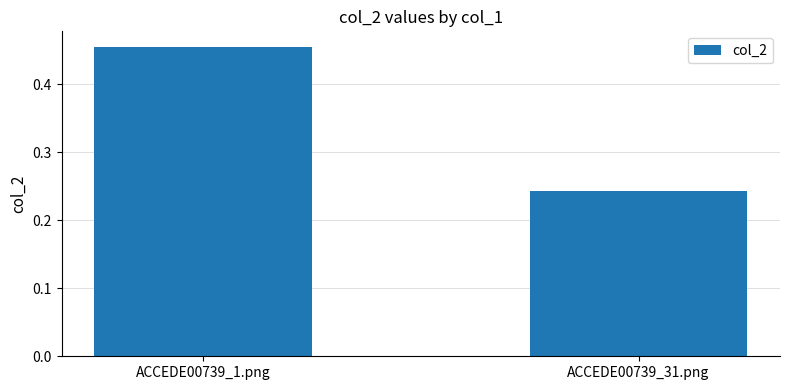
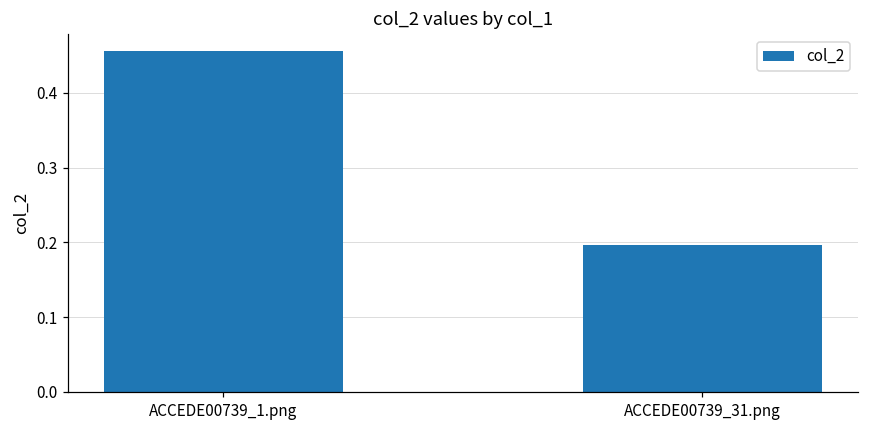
ACCEDE00739_31.png: 0.24 -> 0.20
